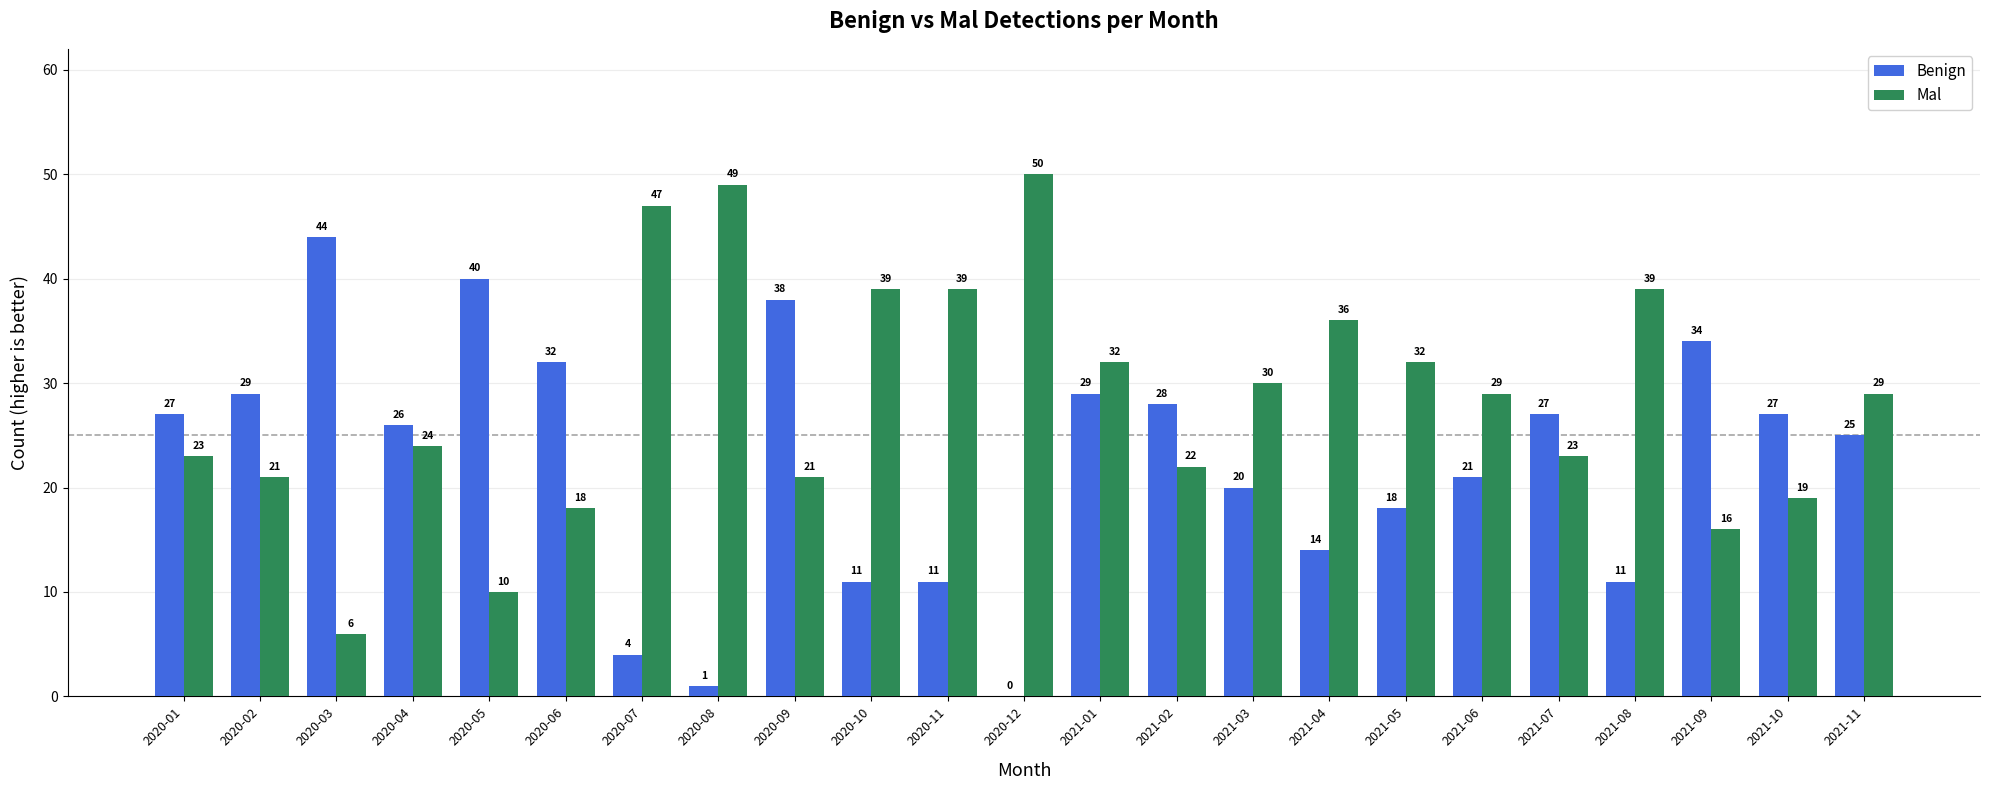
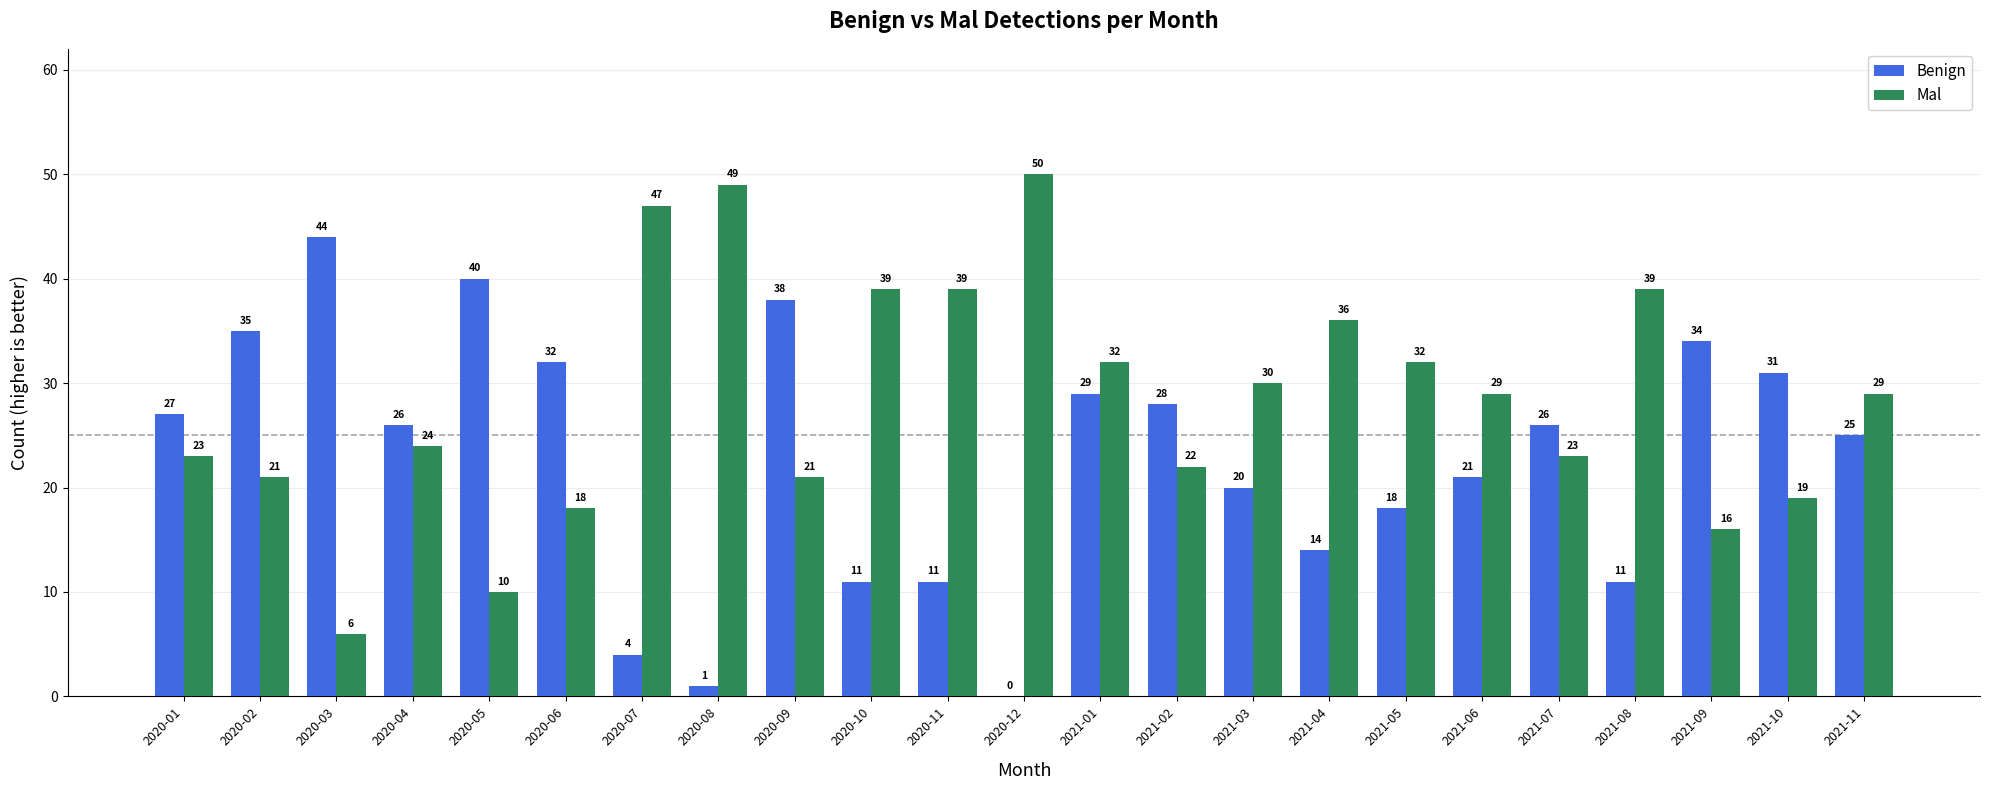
Benign, 2020-02: 29 -> 35
Benign, 2021-07: 27 -> 26
Benign, 2021-10: 27 -> 31
